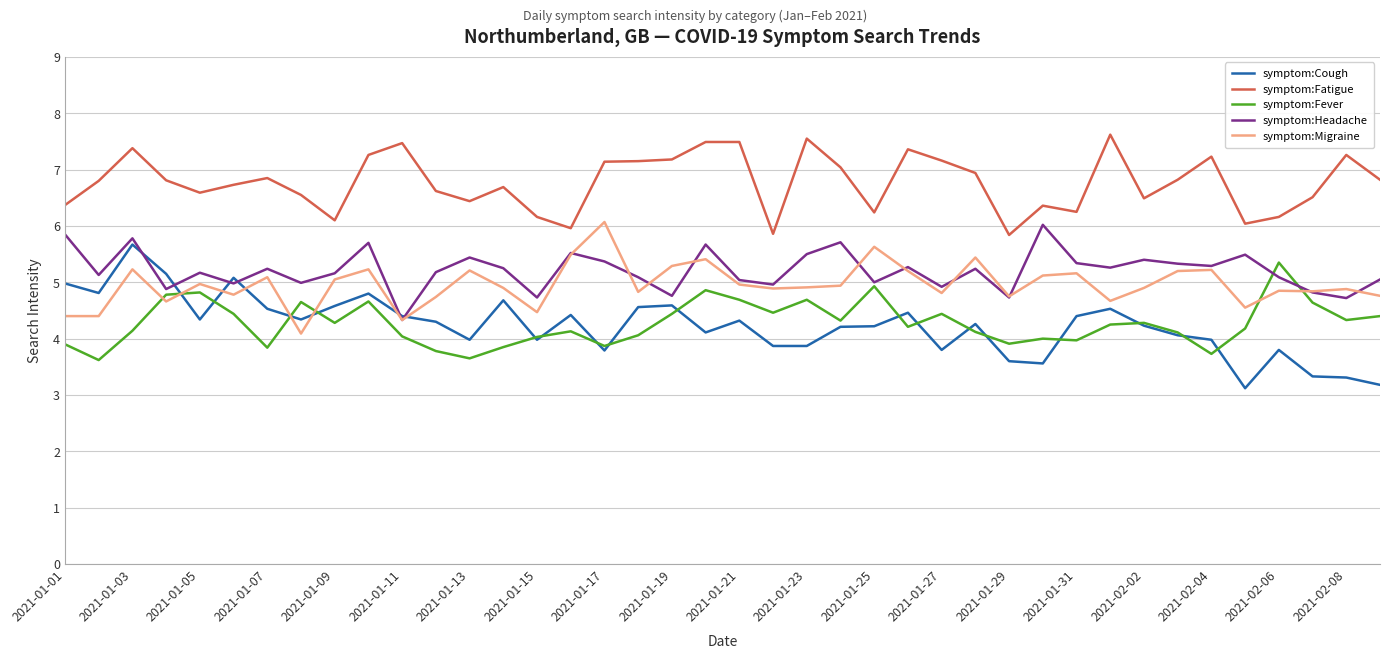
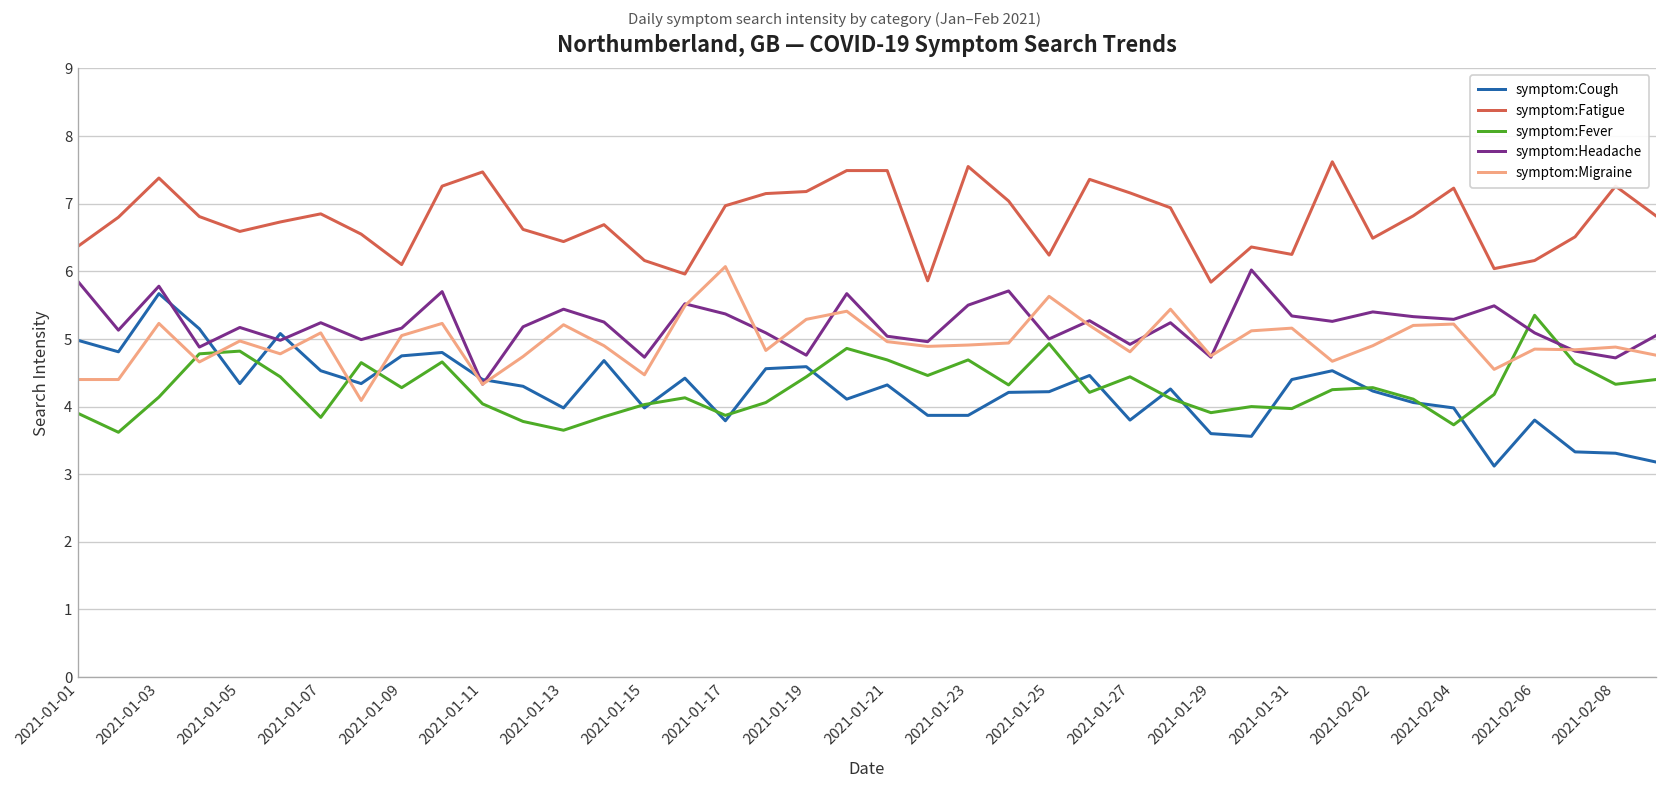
symptom:Cough, 2021-01-09: 4.6 -> 4.8
symptom:Fatigue, 2021-01-17: 7.1 -> 7.0
